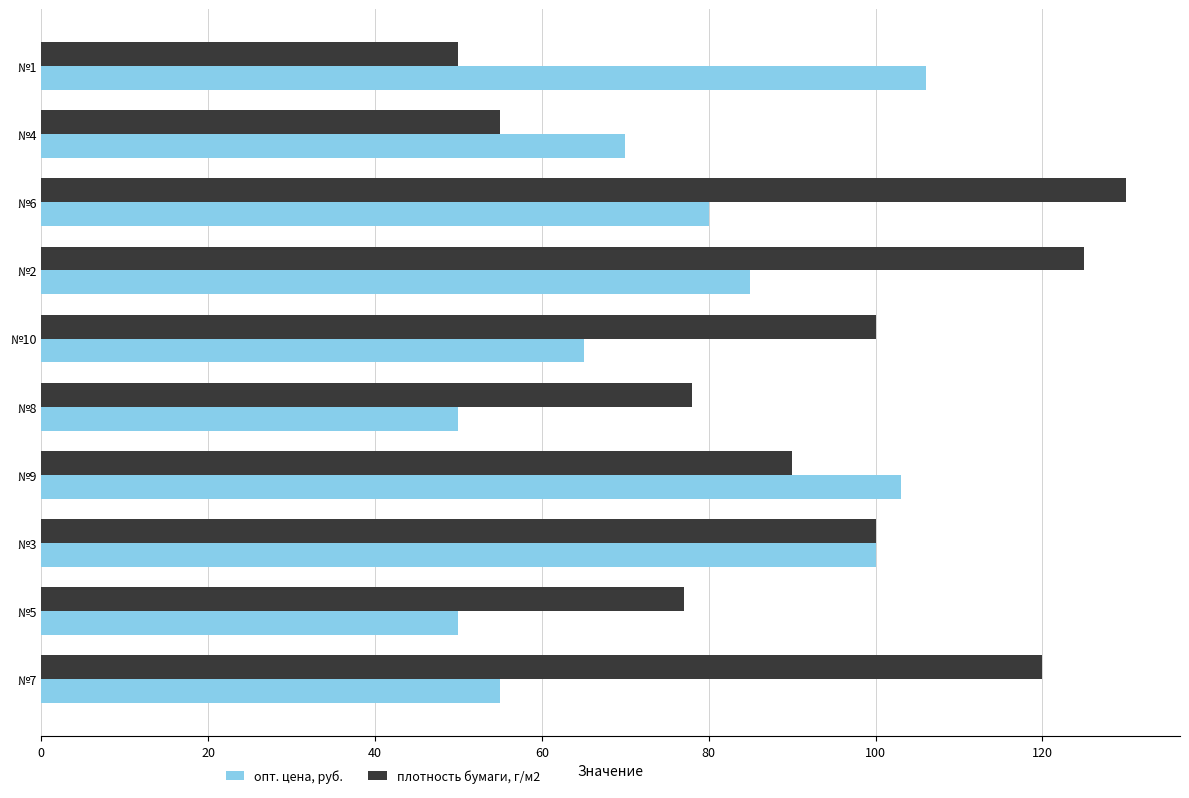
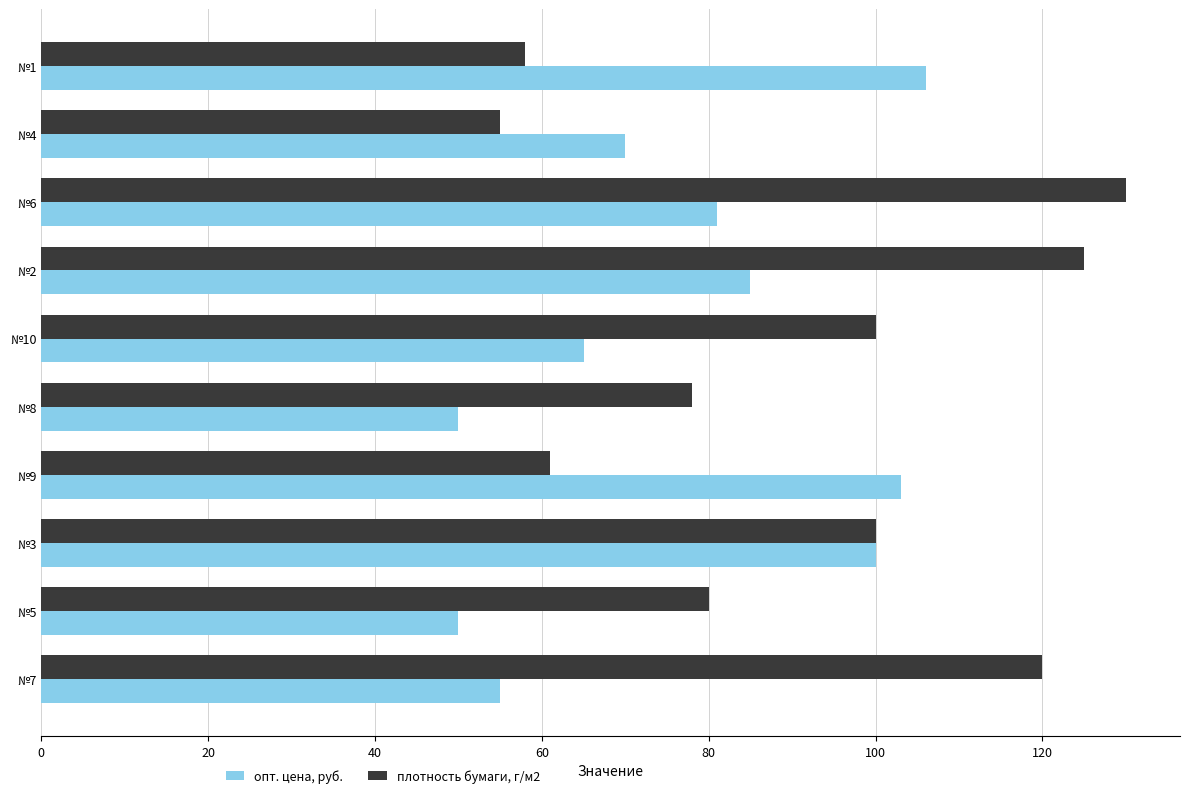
плотность бумаги, г/м2, №1: 50 -> 58
опт. цена, руб., №6: 80 -> 81
плотность бумаги, г/м2, №9: 90 -> 61
плотность бумаги, г/м2, №5: 77 -> 80
